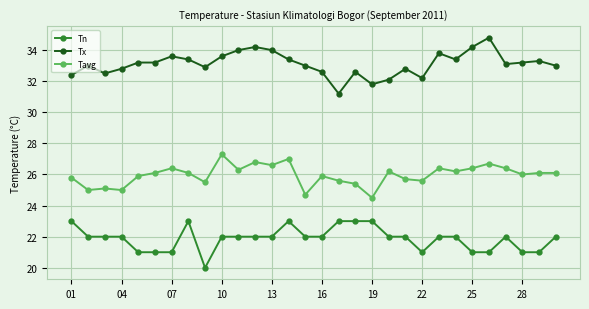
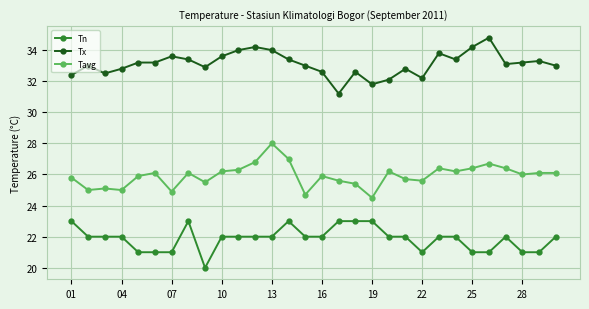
Tavg, 07: 26.4 -> 24.9
Tavg, 10: 27.3 -> 26.2
Tavg, 13: 26.6 -> 28.0
